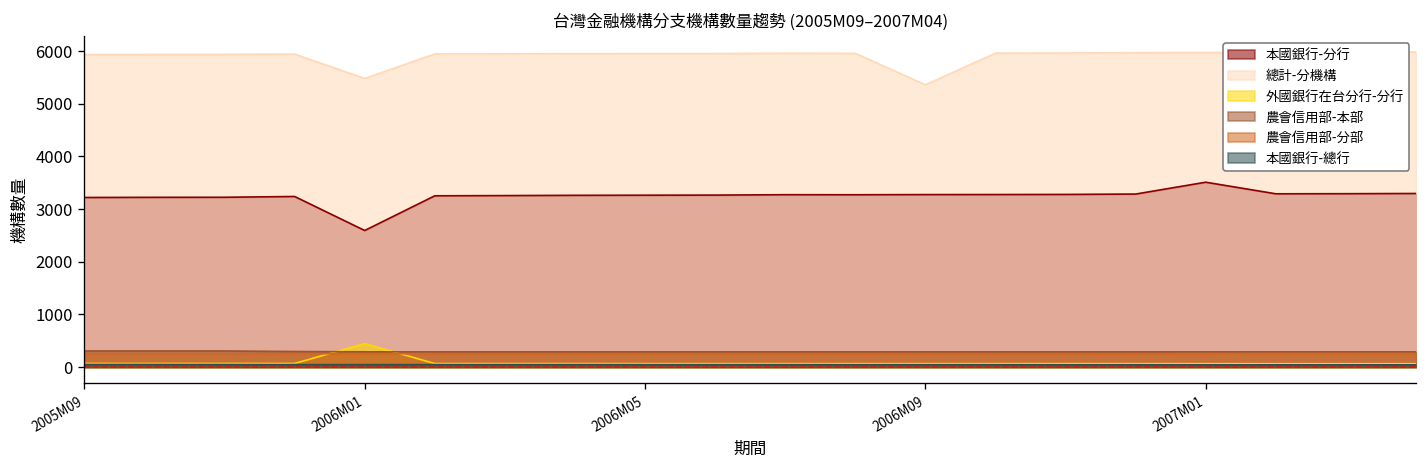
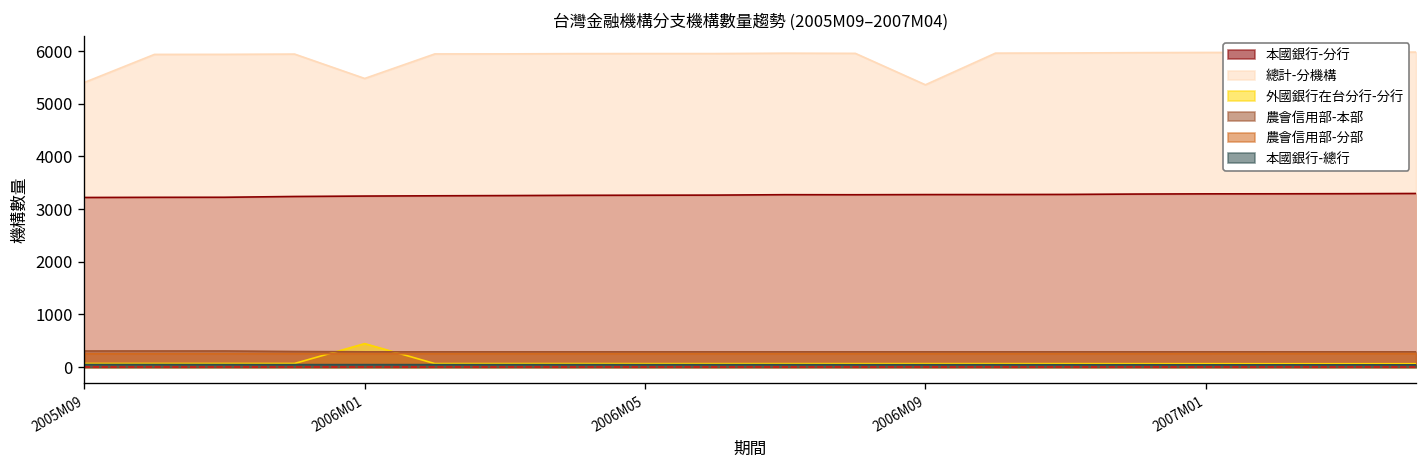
總計-分機構, 2005M09: 5900 -> 5400
本國銀行-分行, 2006M01: 2600 -> 3200
本國銀行-分行, 2007M01: 3500 -> 3300
